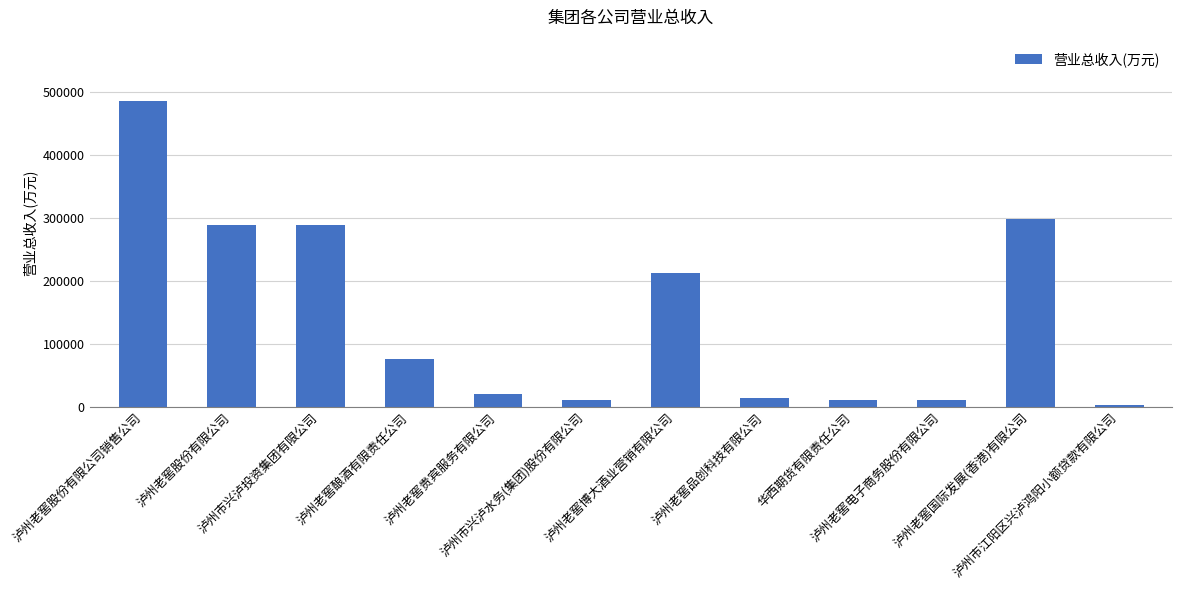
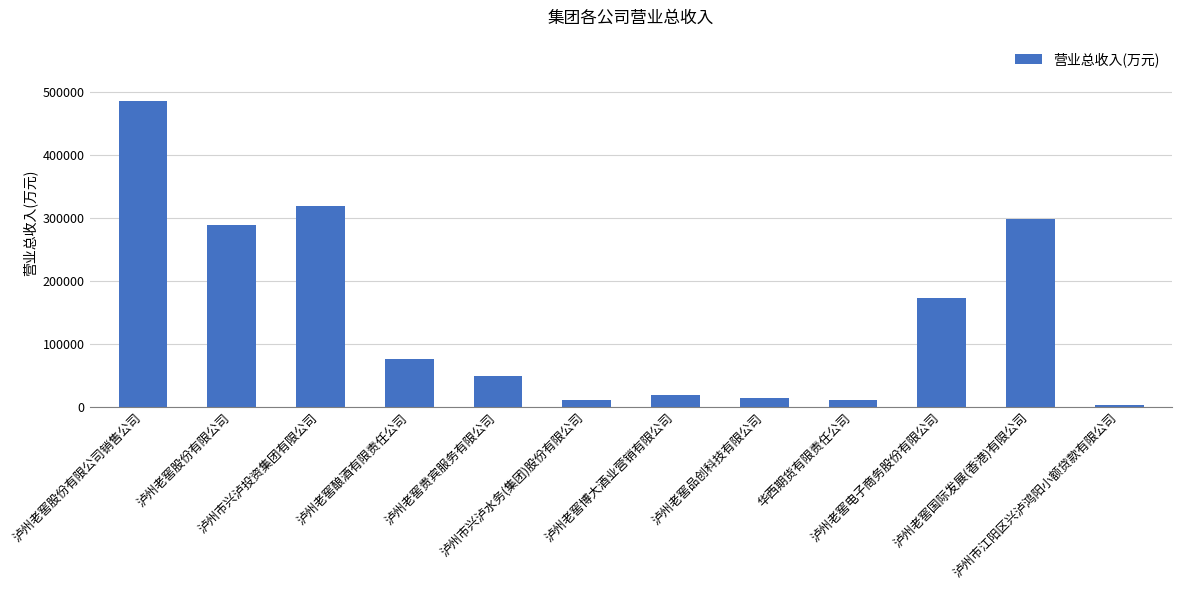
泸州市兴泸投资集团有限公司: 290000 -> 320000
泸州老窖贵宾服务有限公司: 20000 -> 50000
泸州老窖博大酒业营销有限公司: 210000 -> 20000
泸州老窖电子商务股份有限公司: 10000 -> 170000
